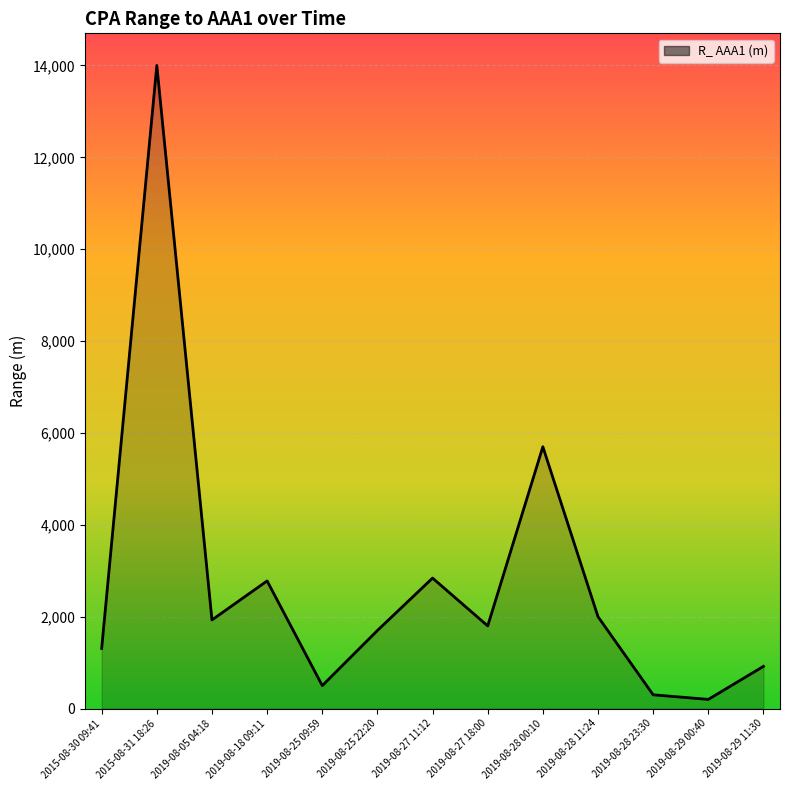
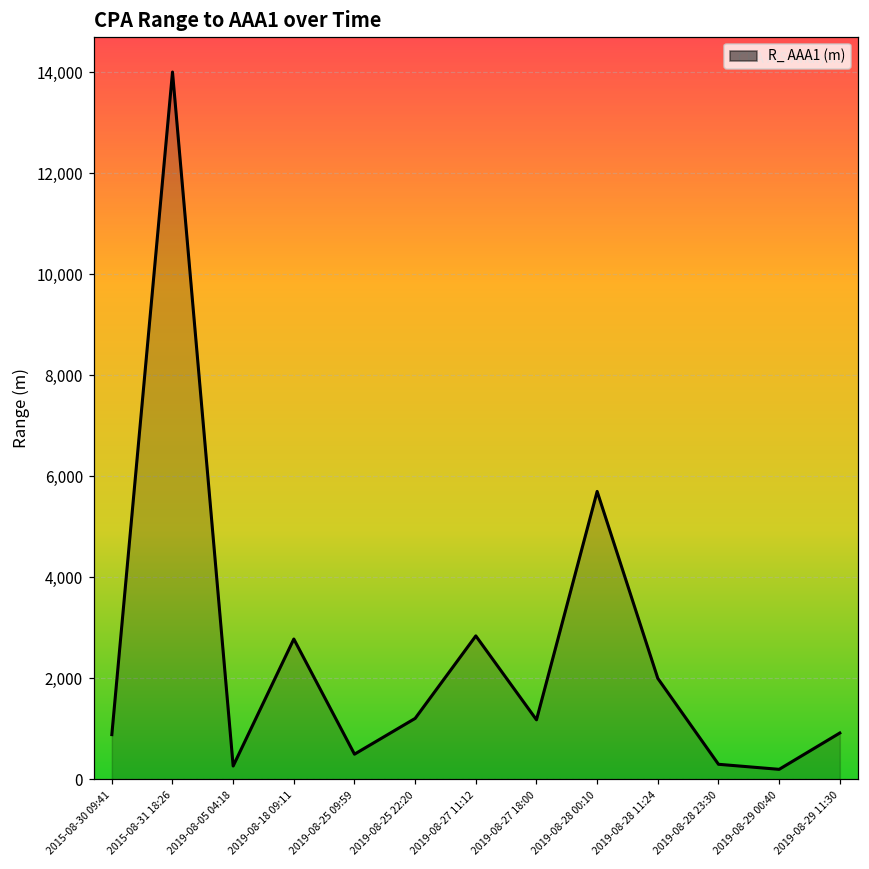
2015-08-30 09:41: 1,300 -> 900
2019-08-05 04:18: 1,900 -> 300
2019-08-25 22:20: 1,700 -> 1,200
2019-08-27 18:00: 1,800 -> 1,200
